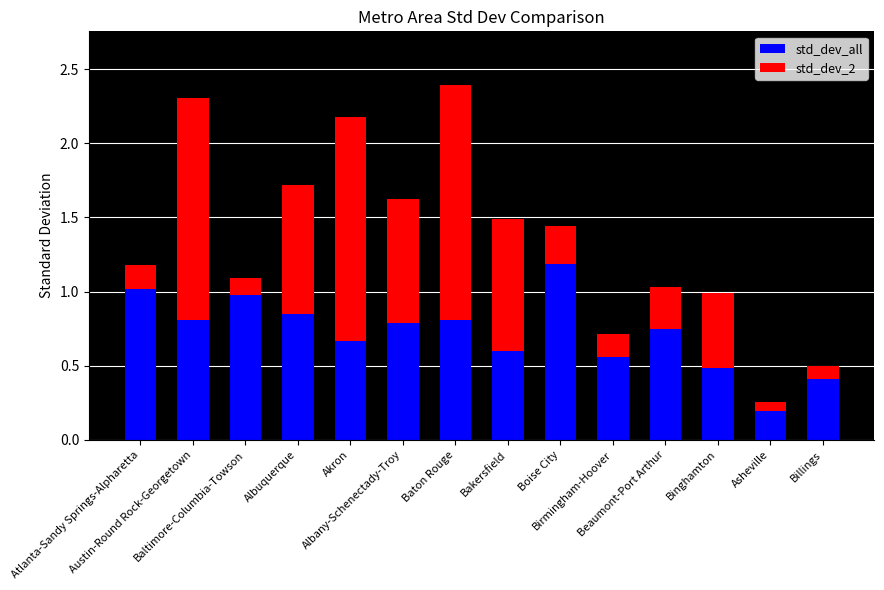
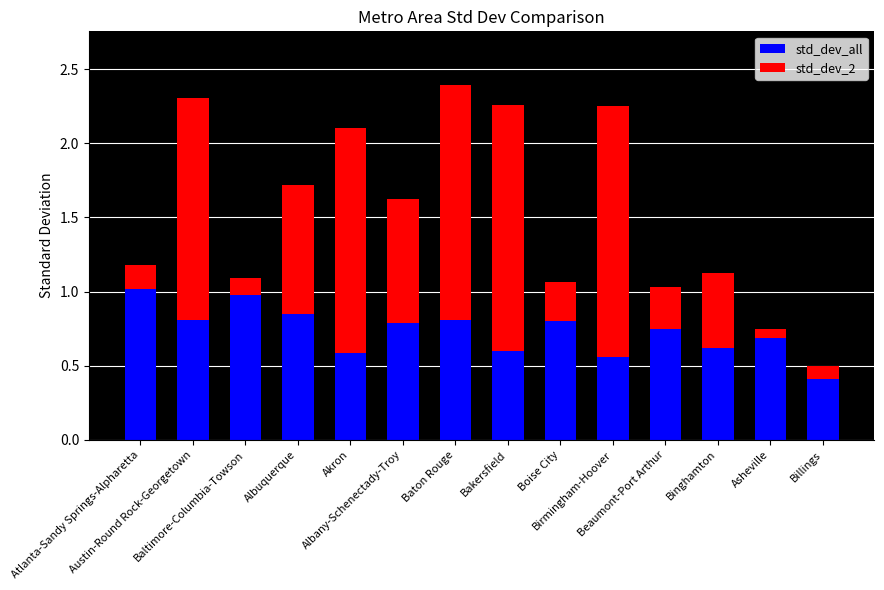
std_dev_all, Akron: 0.66 -> 0.59
std_dev_2, Bakersfield: 0.89 -> 1.66
std_dev_all, Boise City: 1.18 -> 0.80
std_dev_2, Birmingham-Hoover: 0.15 -> 1.70
std_dev_all, Binghamton: 0.49 -> 0.62
std_dev_all, Asheville: 0.19 -> 0.69
